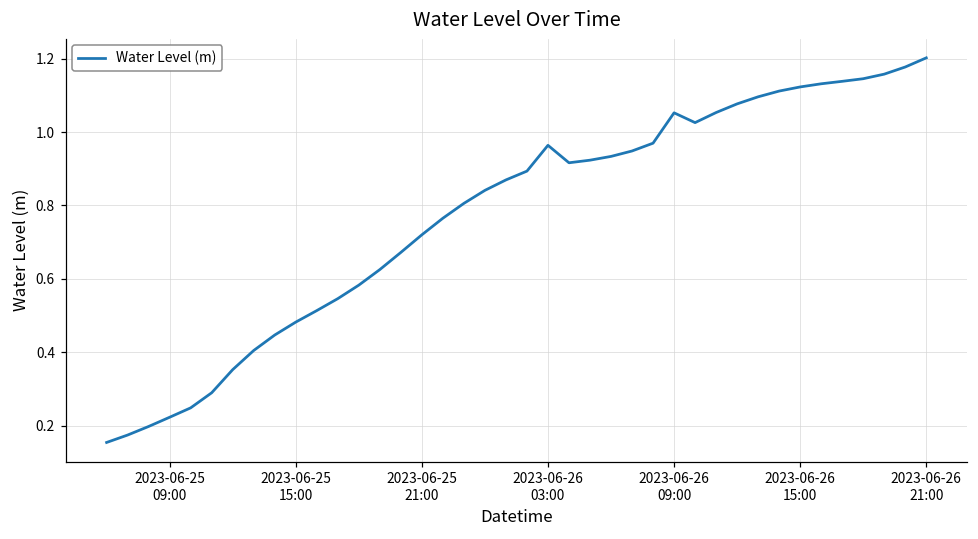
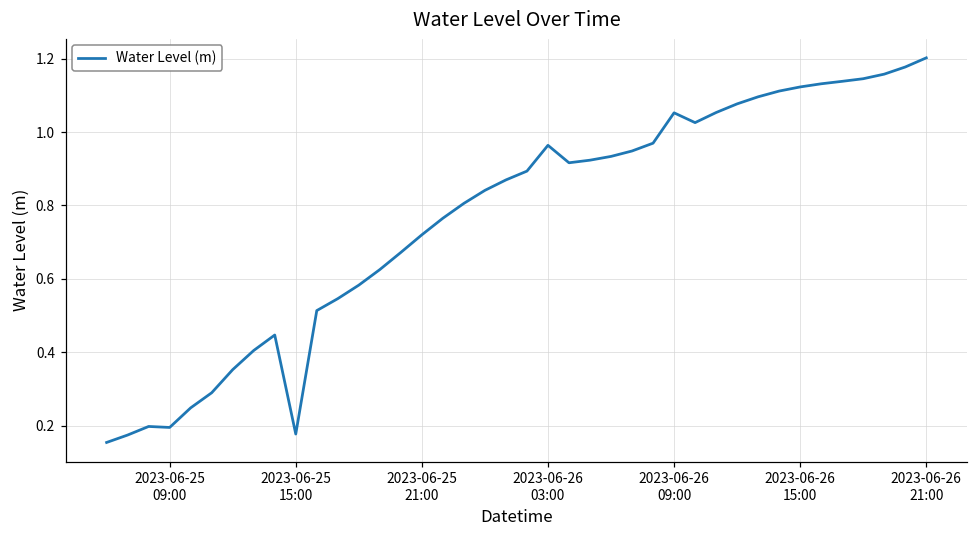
2023-06-25 09:00: 0.22 -> 0.20
2023-06-25 15:00: 0.48 -> 0.18
